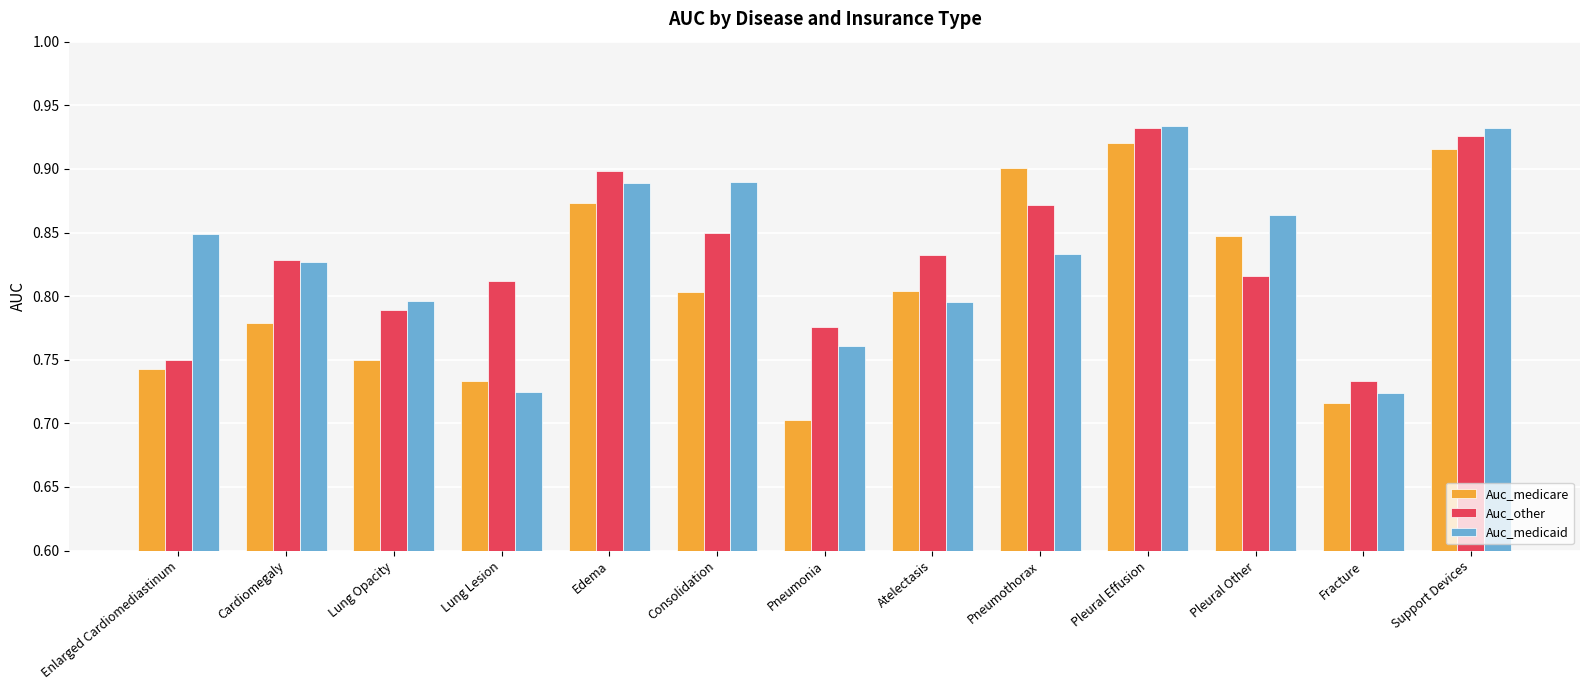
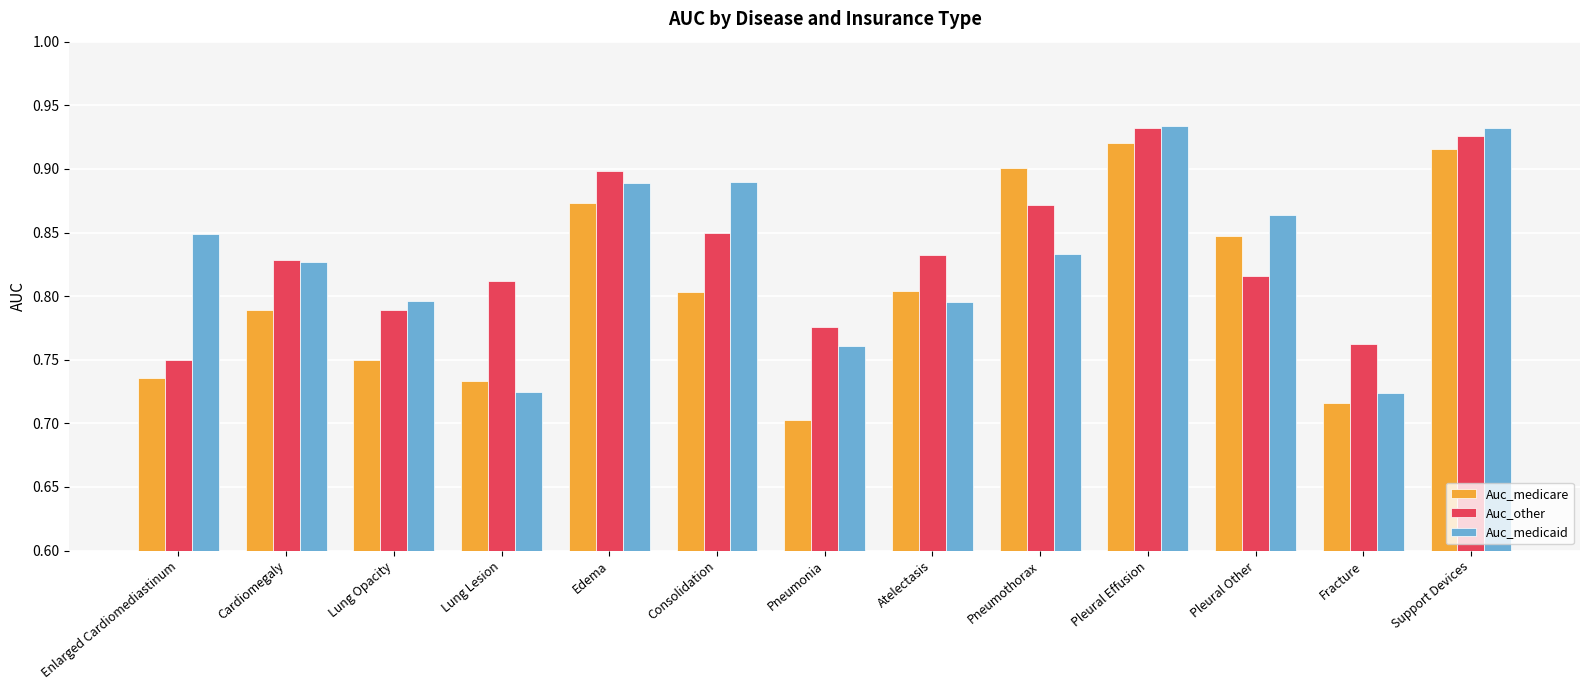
Auc_medicare, Enlarged Cardiomediastinum: 0.743 -> 0.736
Auc_medicare, Cardiomegaly: 0.779 -> 0.789
Auc_other, Fracture: 0.733 -> 0.762
